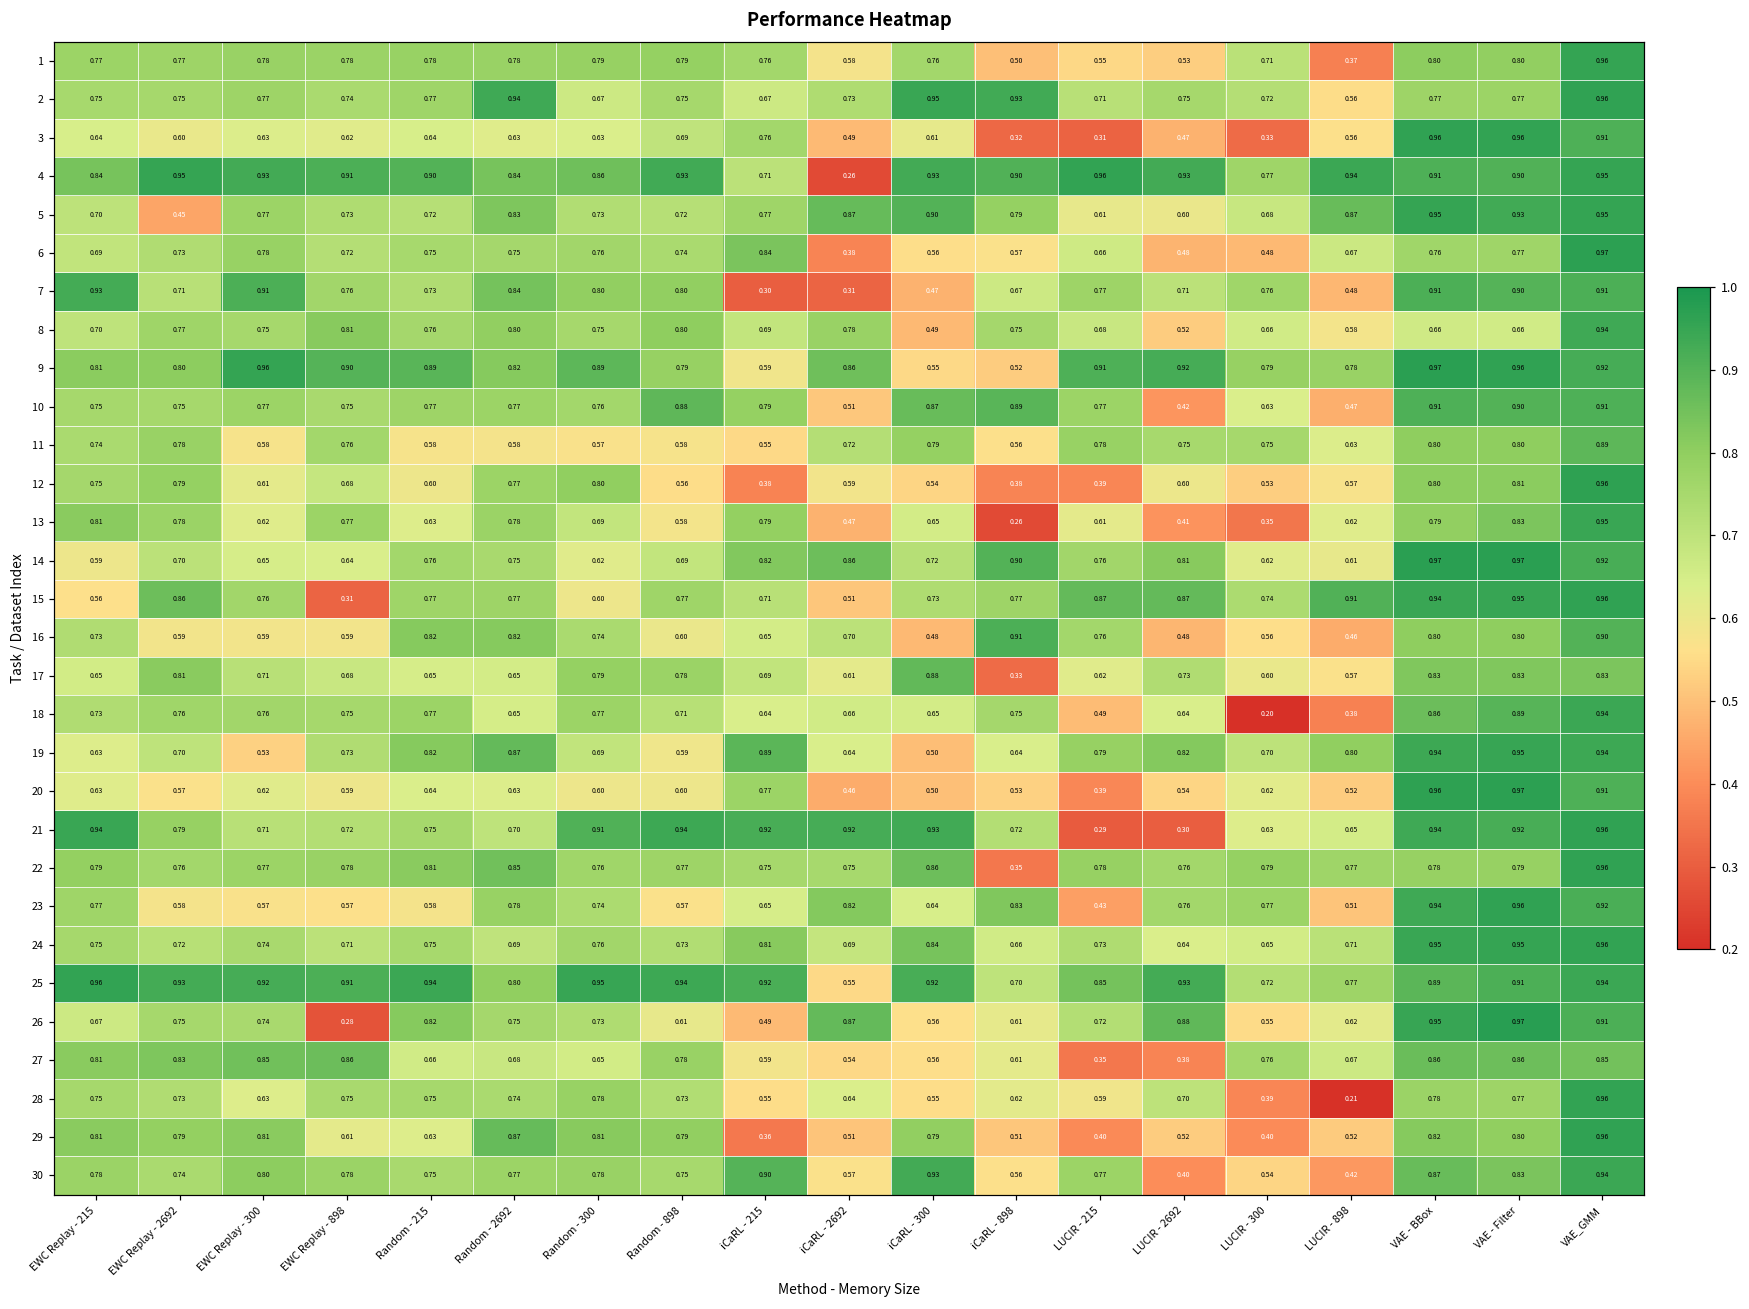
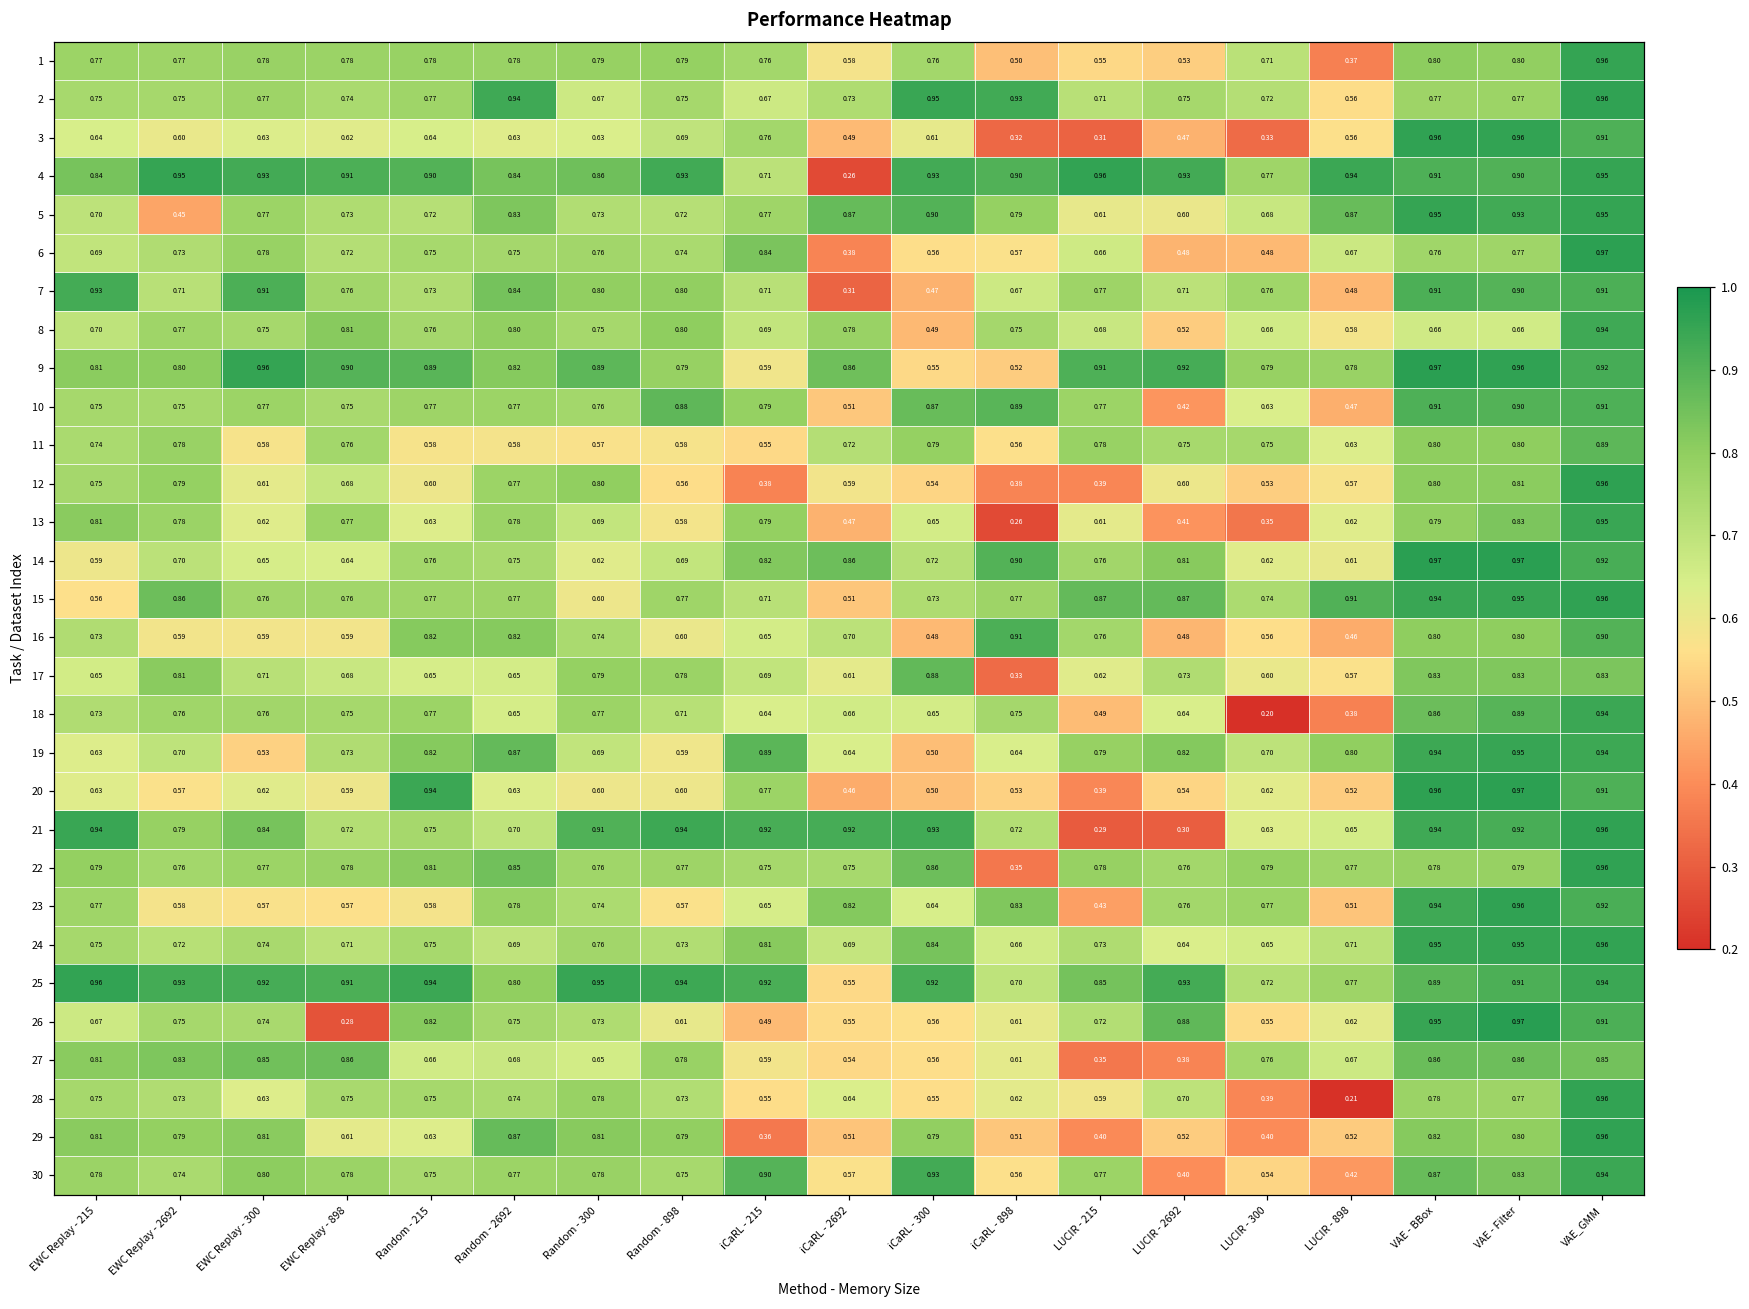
7, iCaRL - 215: 0.30 -> 0.71
15, EWC Replay - 898: 0.31 -> 0.76
20, Random - 215: 0.64 -> 0.94
21, EWC Replay - 300: 0.71 -> 0.84
26, iCaRL - 2692: 0.87 -> 0.55
